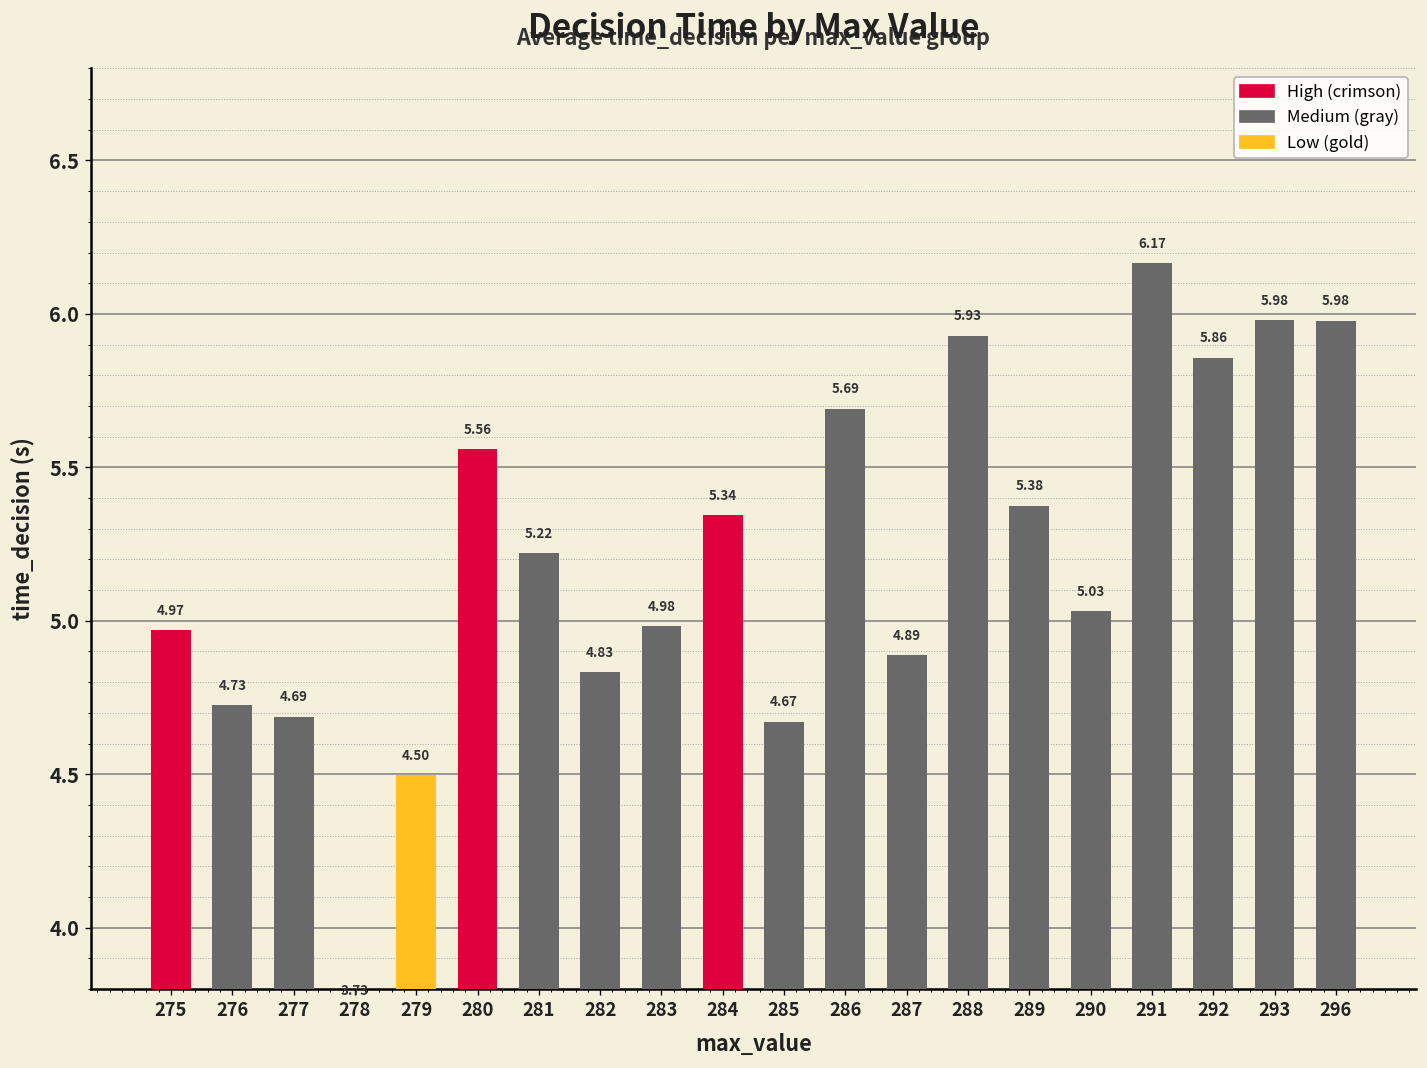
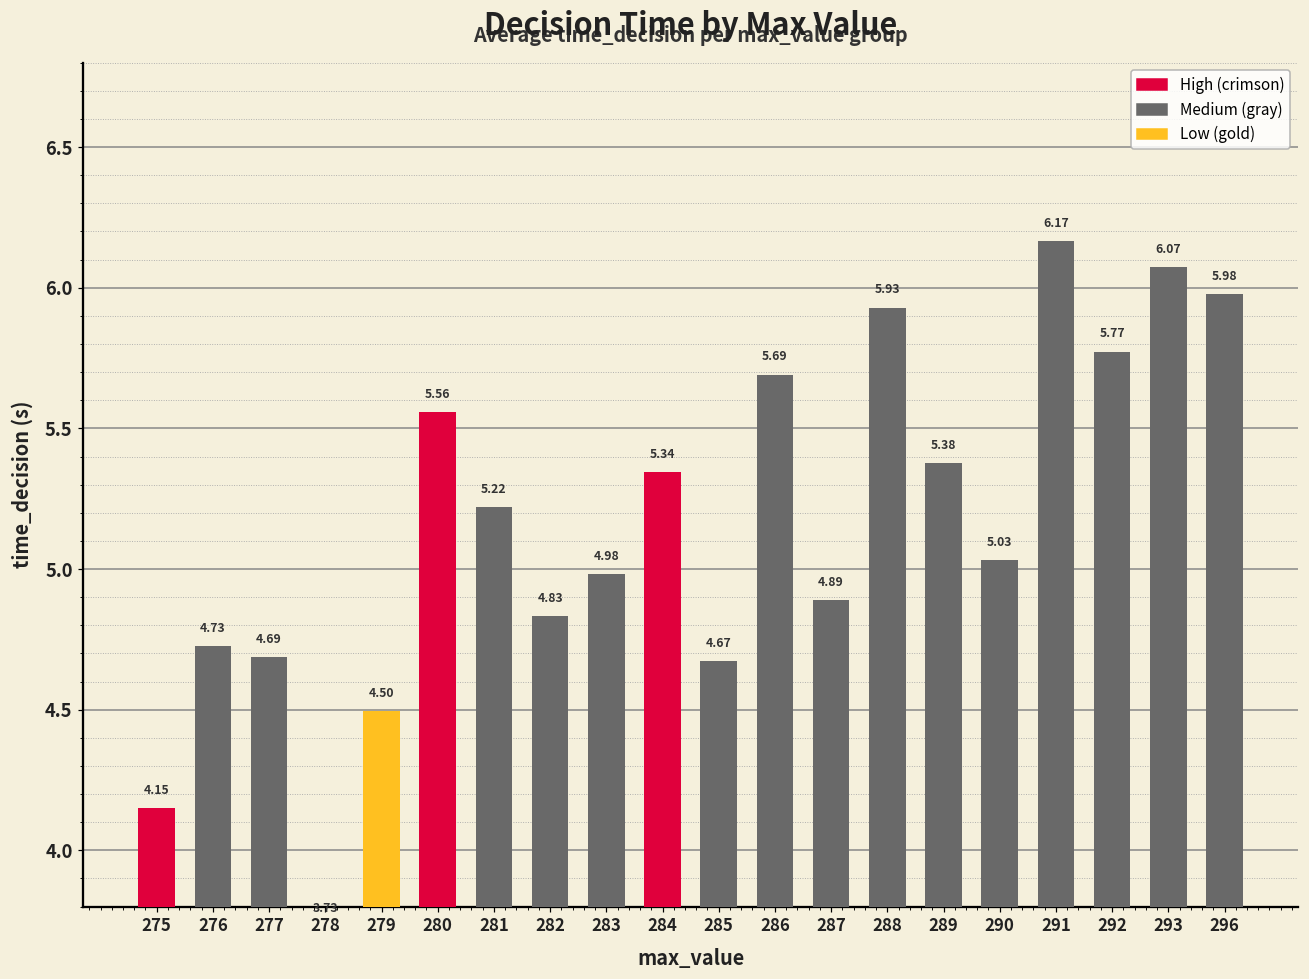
275: 4.97 -> 4.15
292: 5.86 -> 5.77
293: 5.98 -> 6.07
